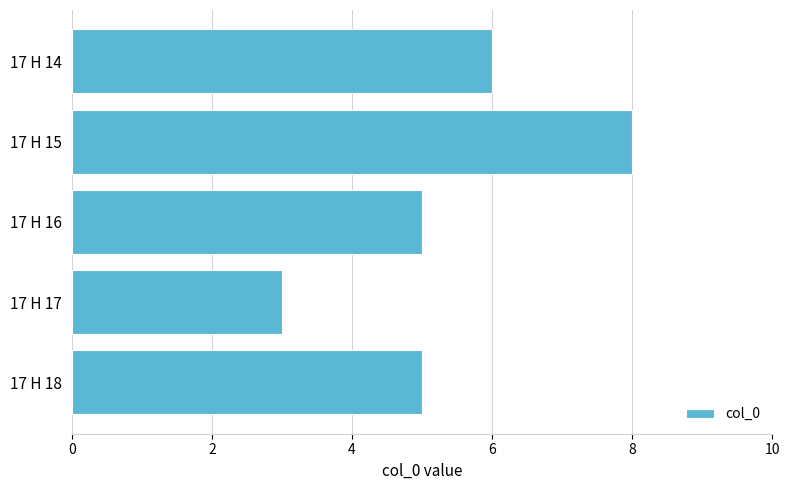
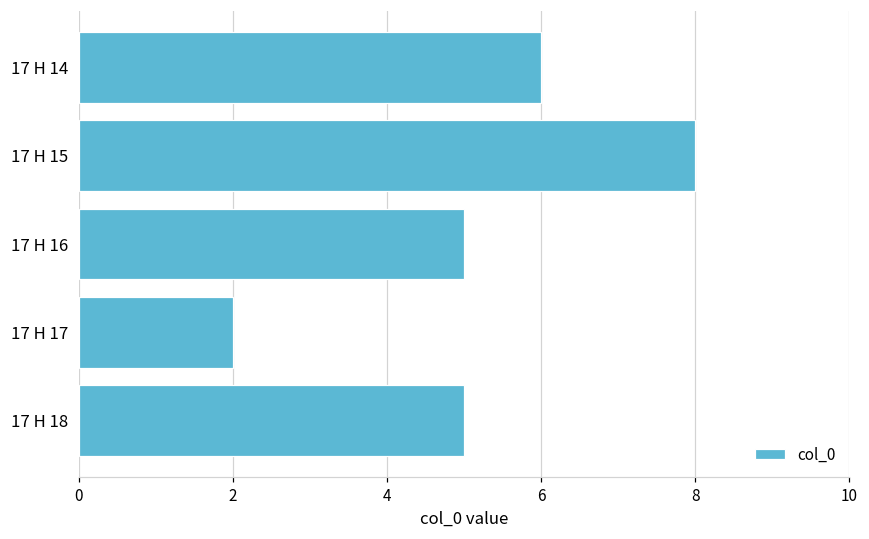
17 H 17: 3 -> 2
